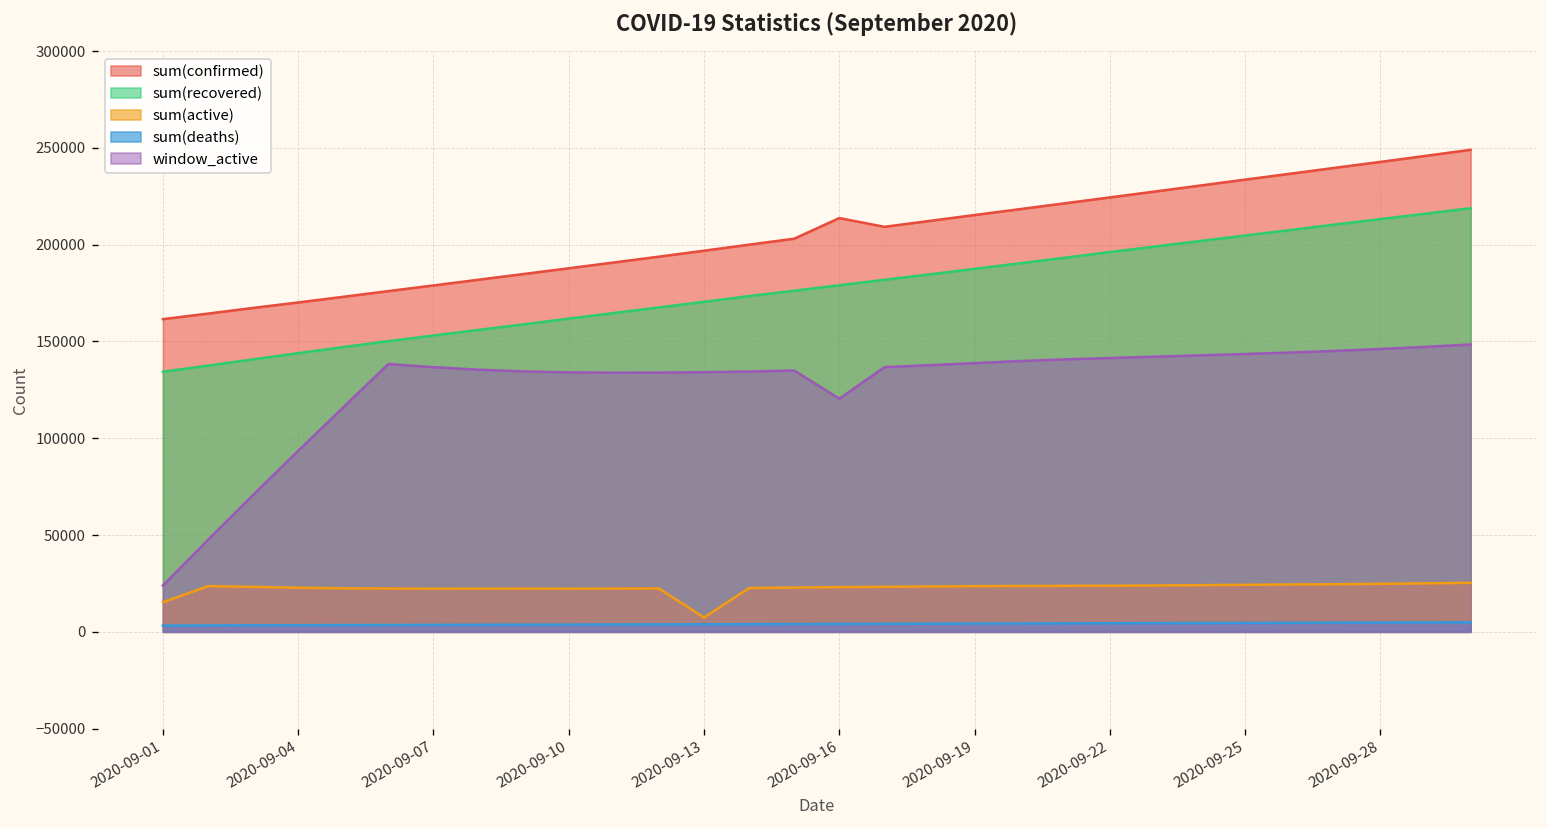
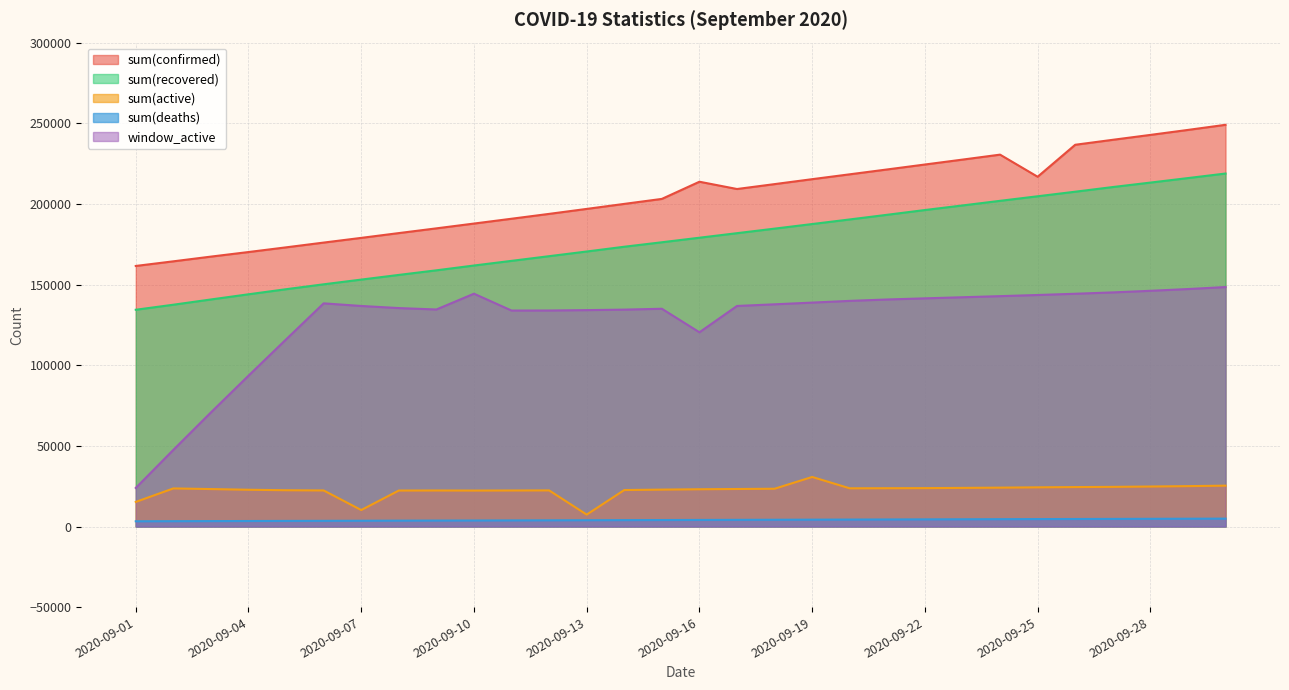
sum(active), 2020-09-07: 22000 -> 10000
window_active, 2020-09-10: 134000 -> 144000
sum(active), 2020-09-19: 24000 -> 31000
sum(confirmed), 2020-09-25: 234000 -> 217000
